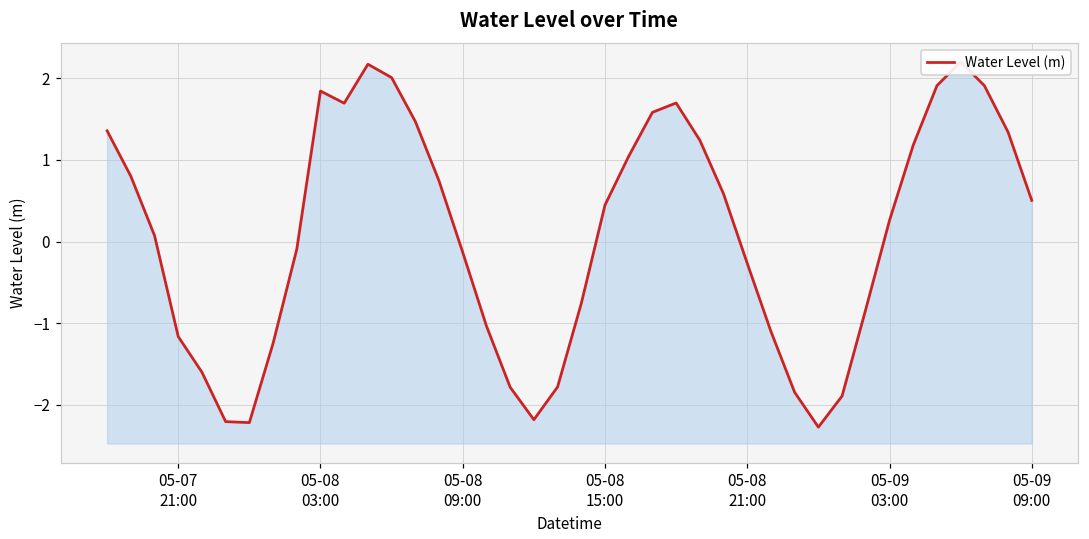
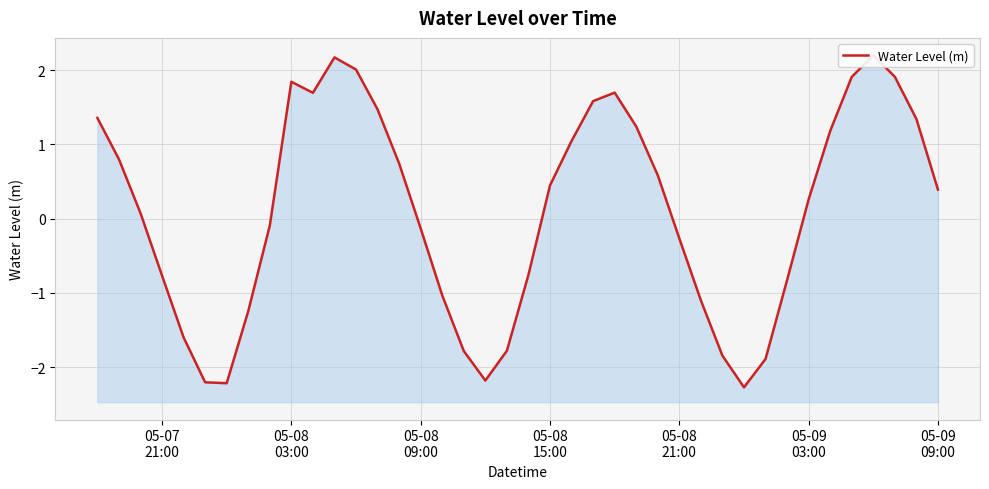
05-07 21:00: -1.2 -> -0.8
05-09 09:00: 0.5 -> 0.4
